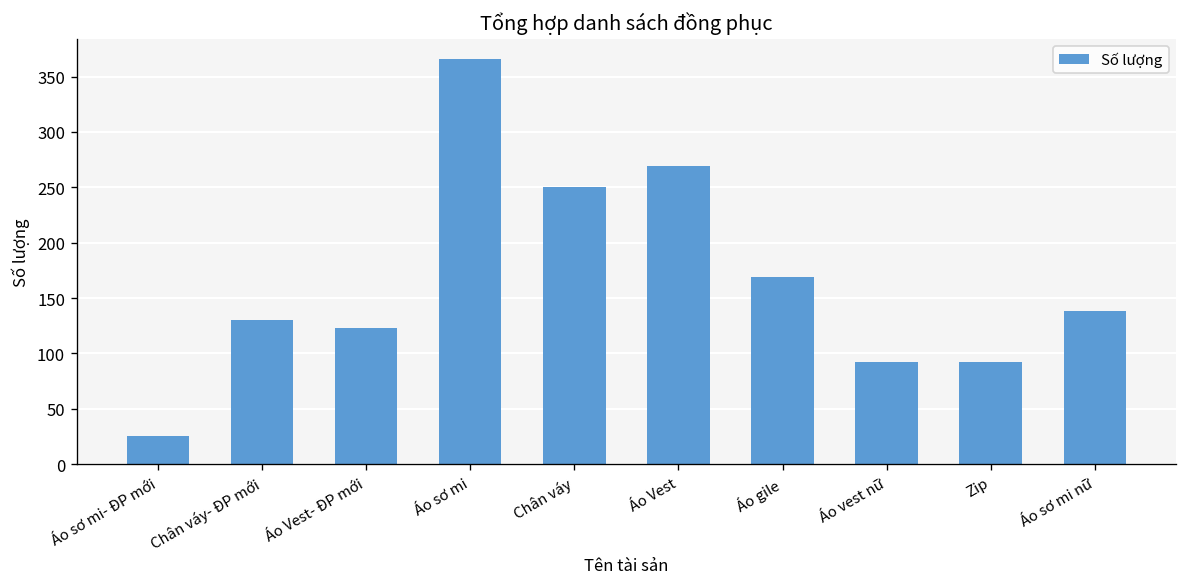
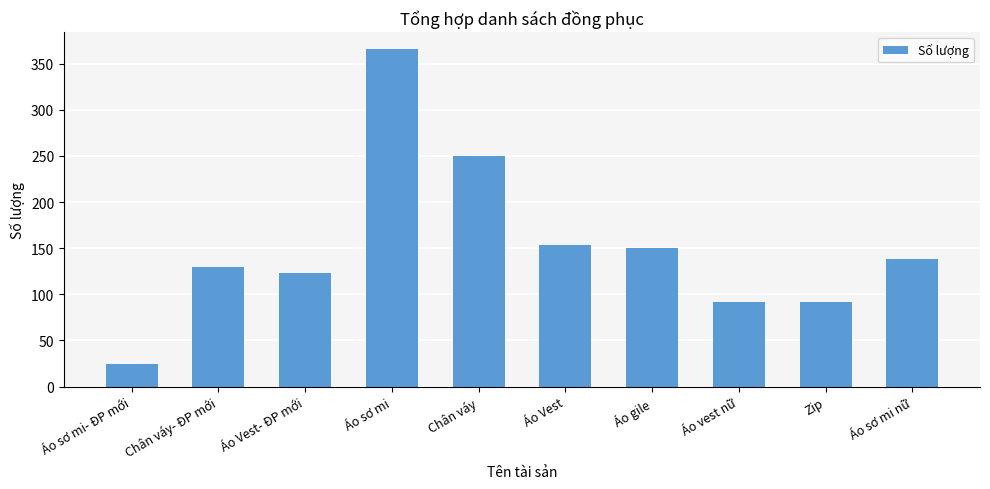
Áo Vest: 270 -> 150
Áo gile: 170 -> 150
